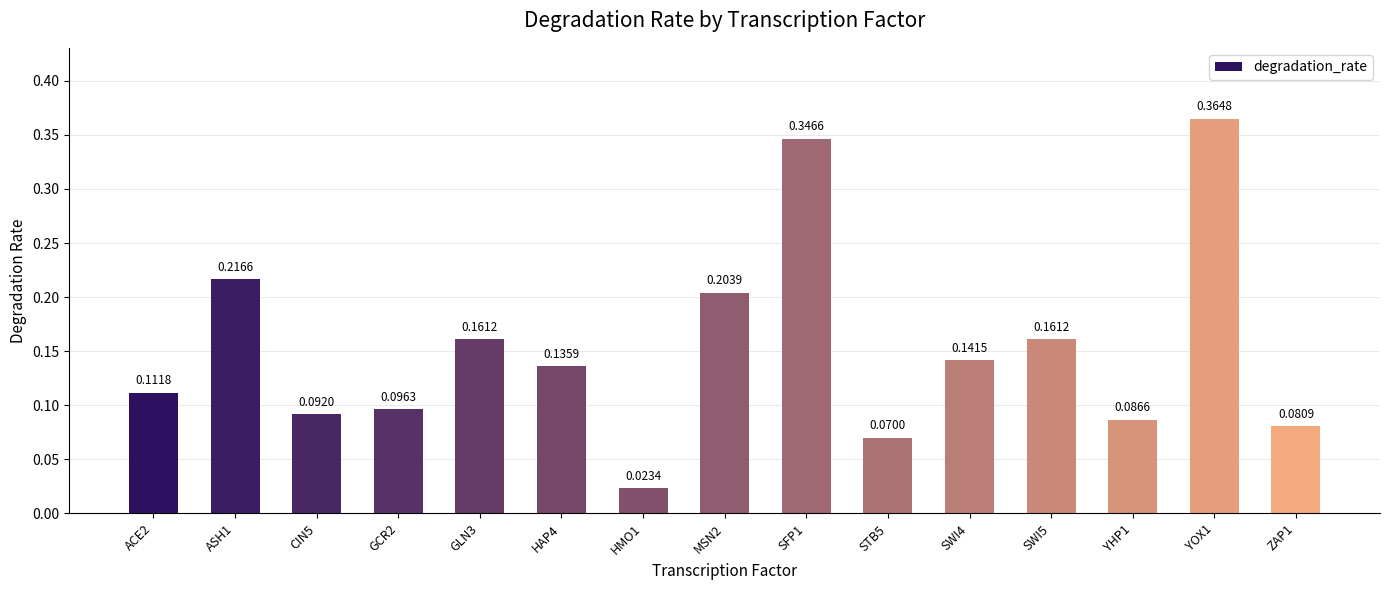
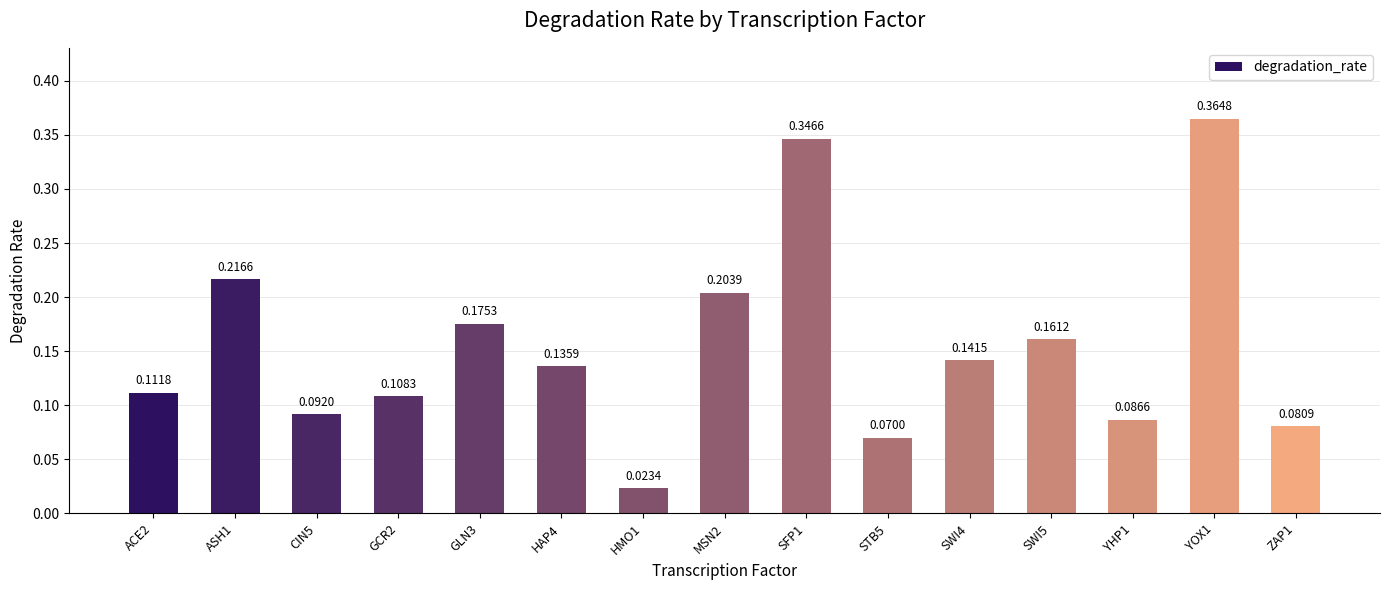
GCR2: 0.0963 -> 0.1083
GLN3: 0.1612 -> 0.1753
